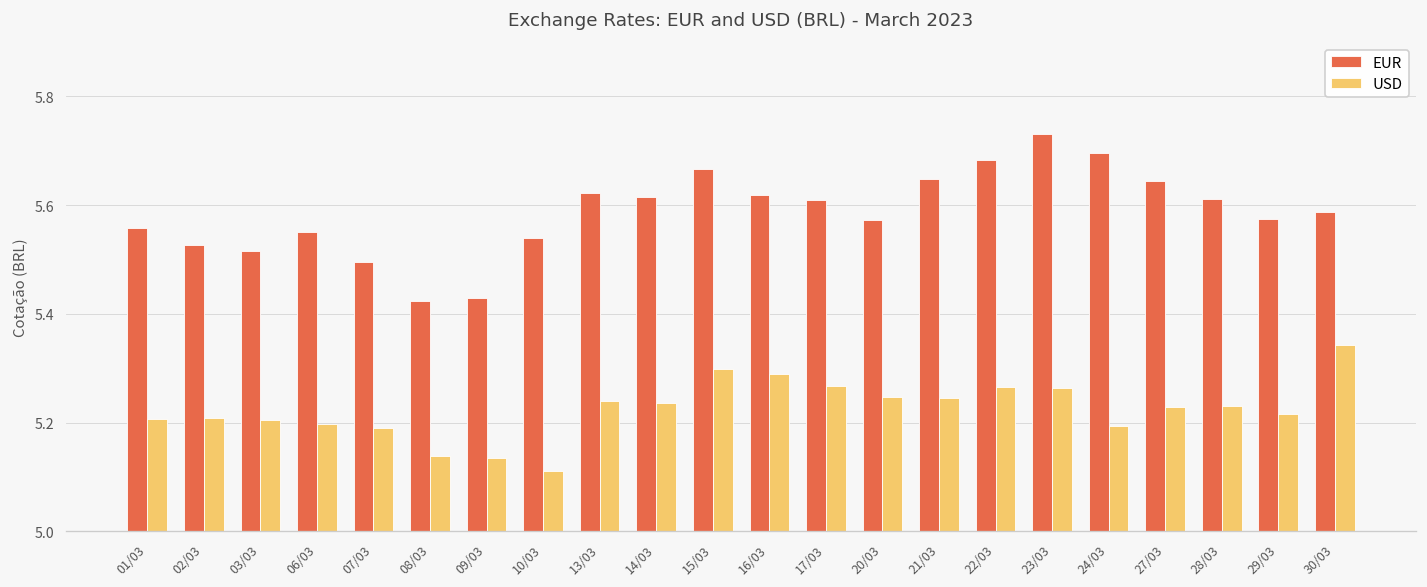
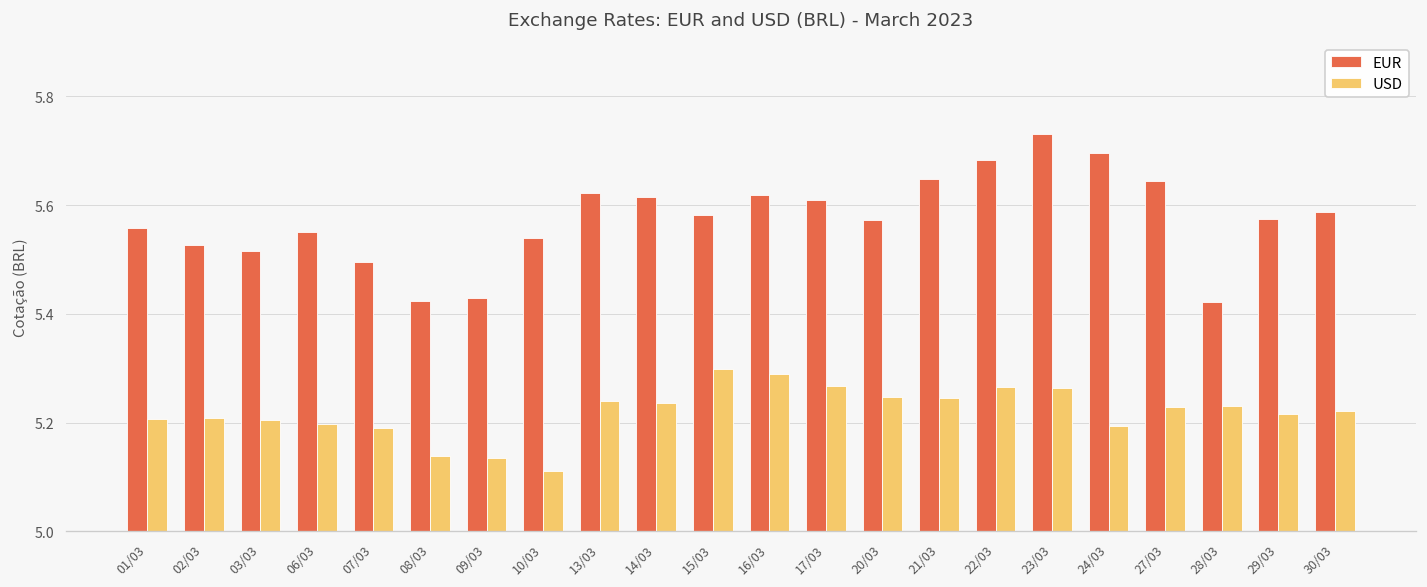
EUR, 15/03: 5.67 -> 5.58
EUR, 28/03: 5.61 -> 5.42
USD, 30/03: 5.34 -> 5.22
